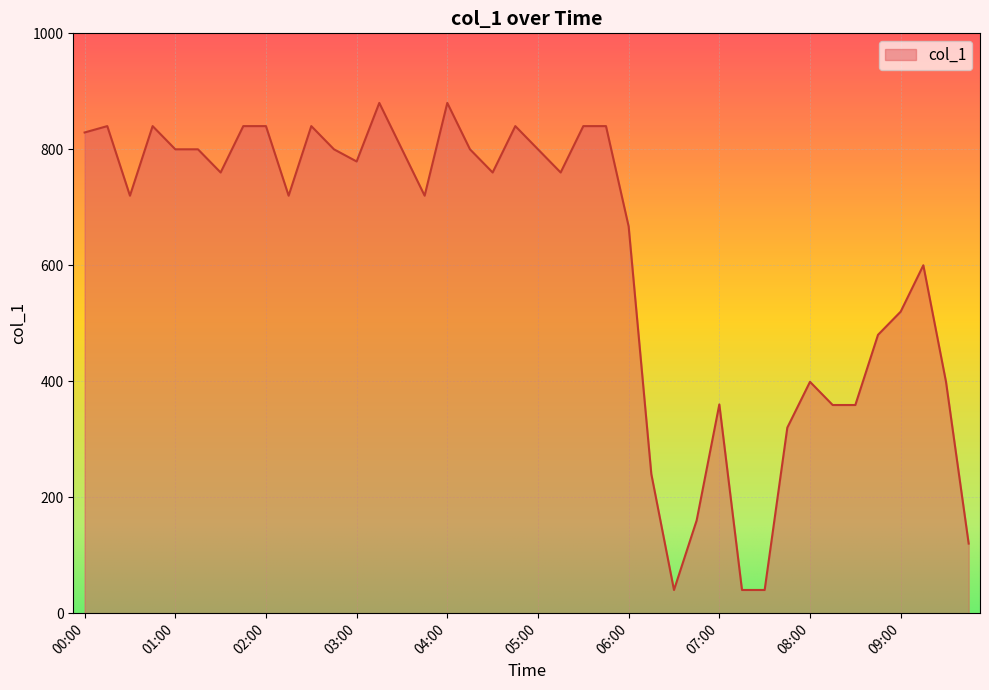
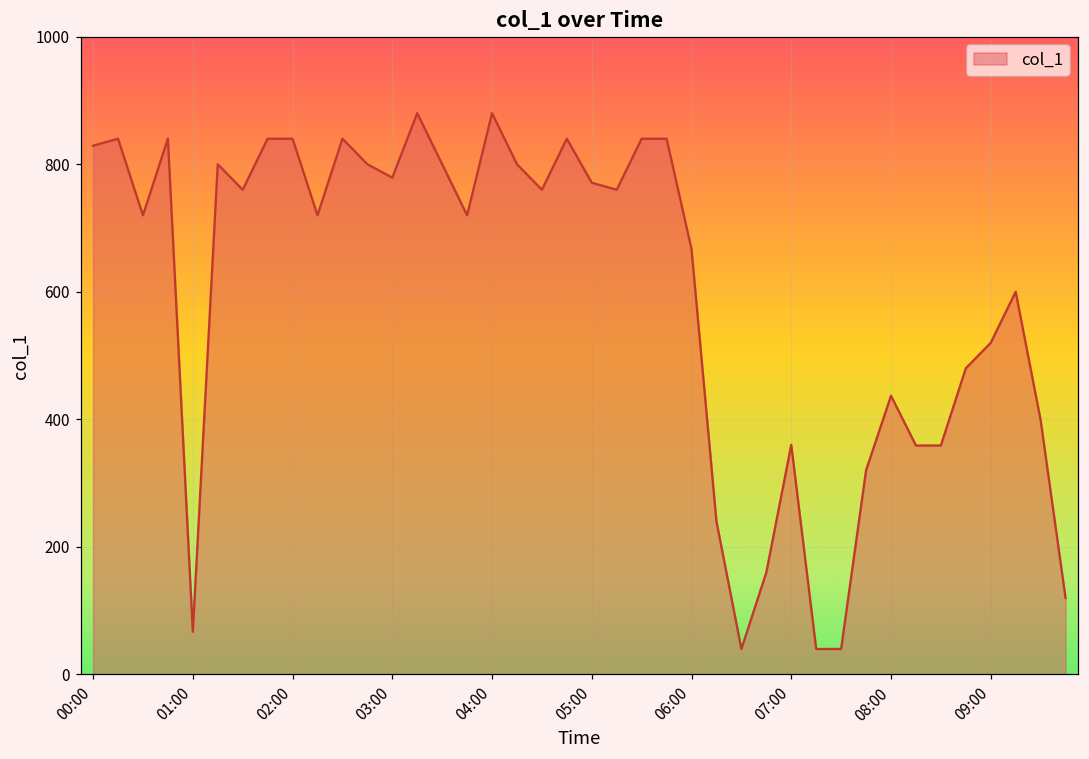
01:00: 800 -> 70
05:00: 800 -> 770
08:00: 400 -> 440
